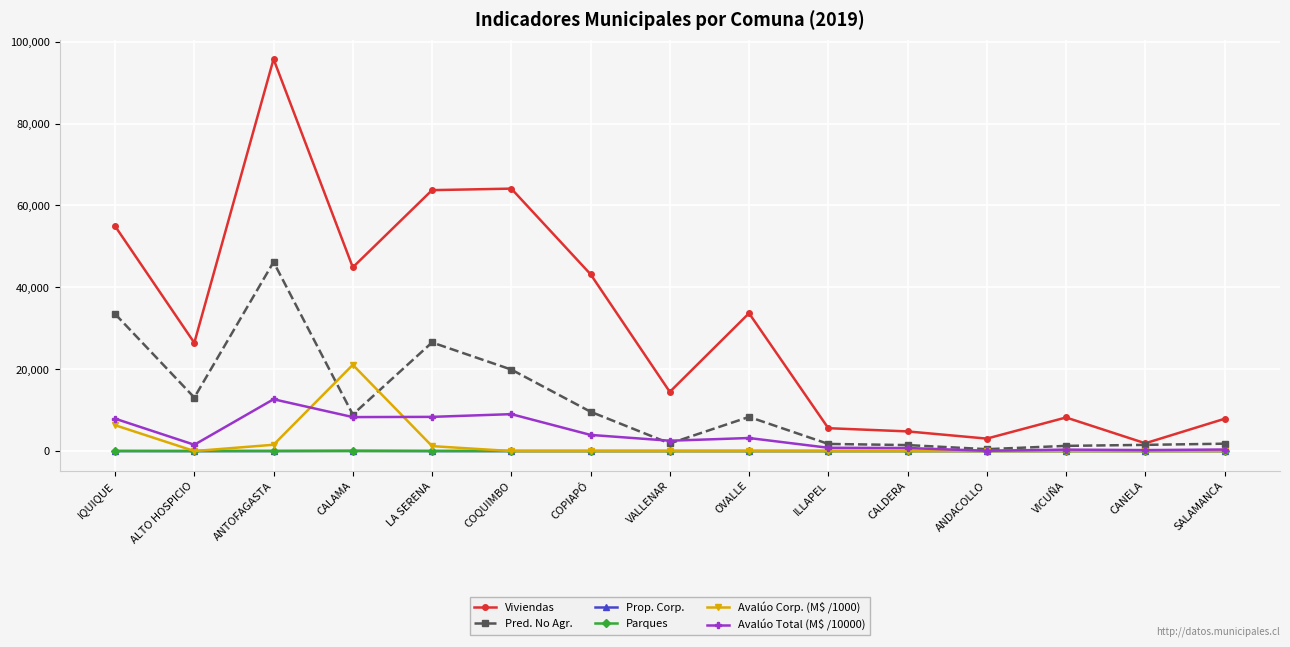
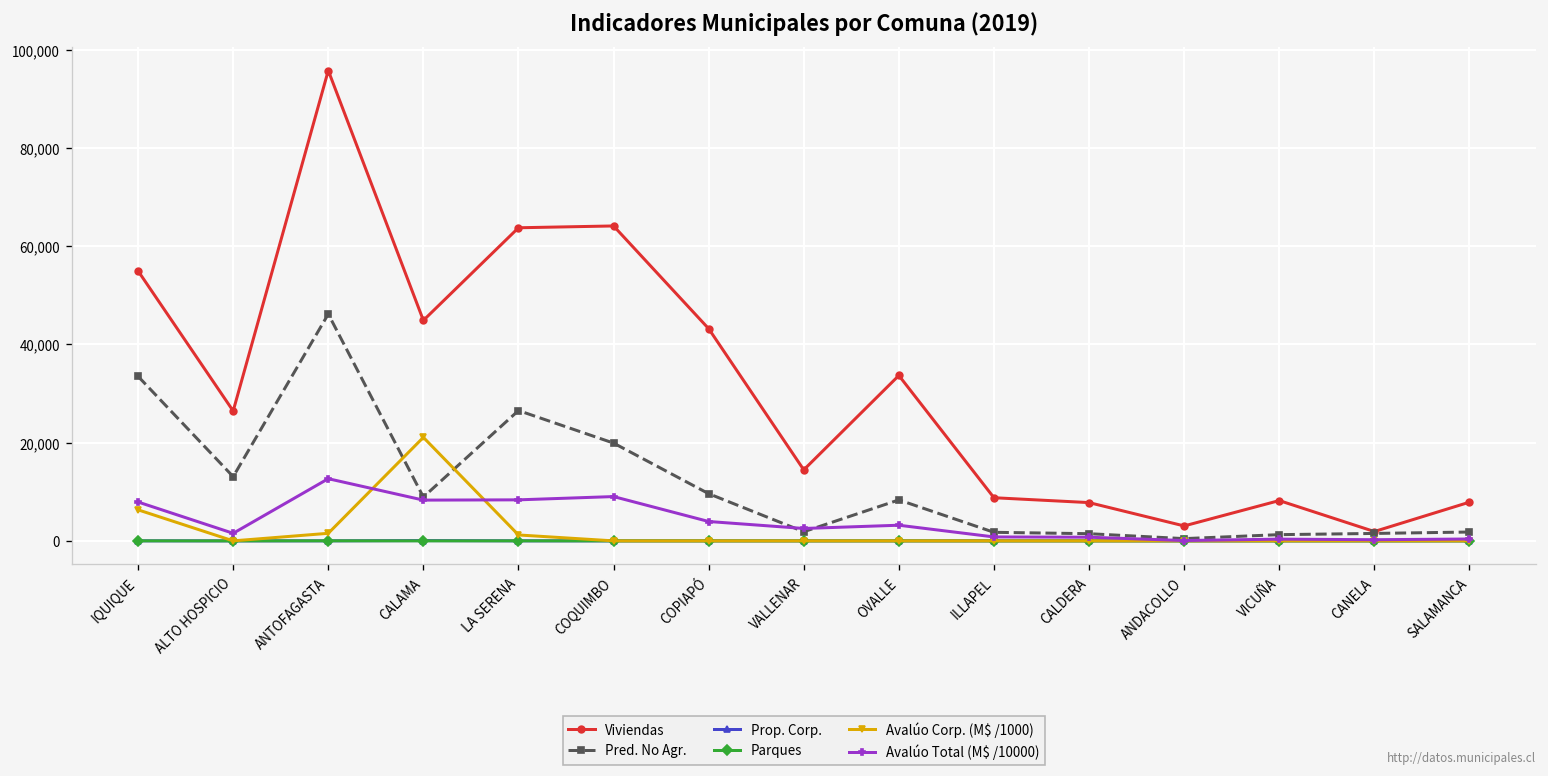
Viviendas, ILLAPEL: 6,000 -> 9,000
Viviendas, CALDERA: 5,000 -> 8,000
